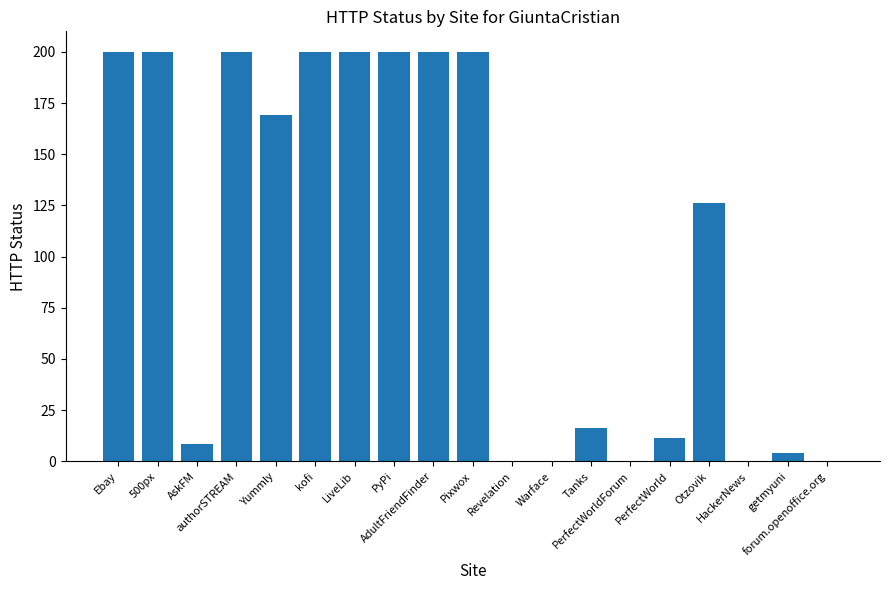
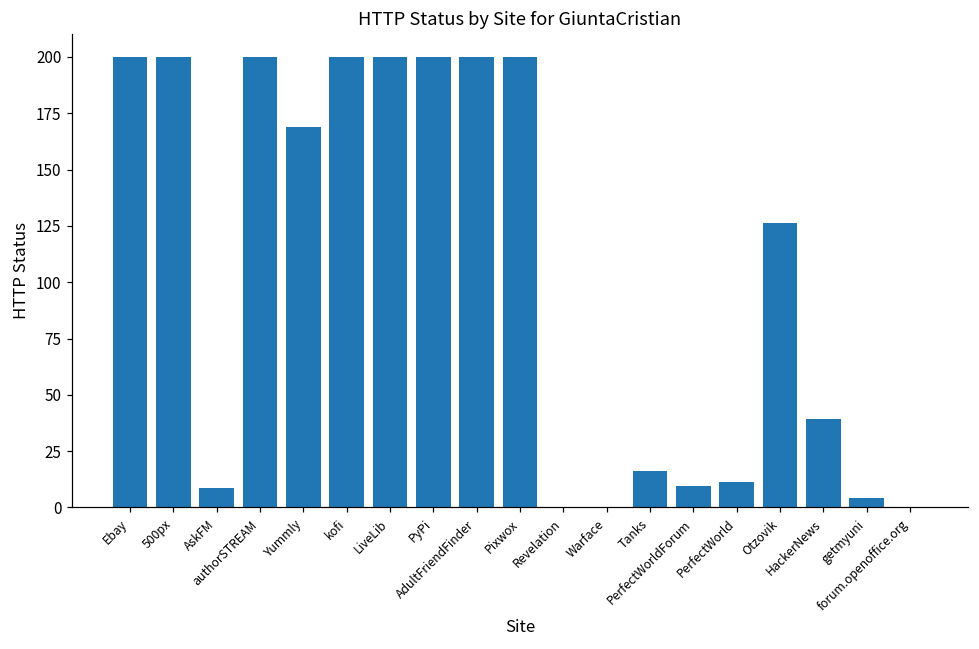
PerfectWorldForum: 0 -> 9
HackerNews: 0 -> 39
